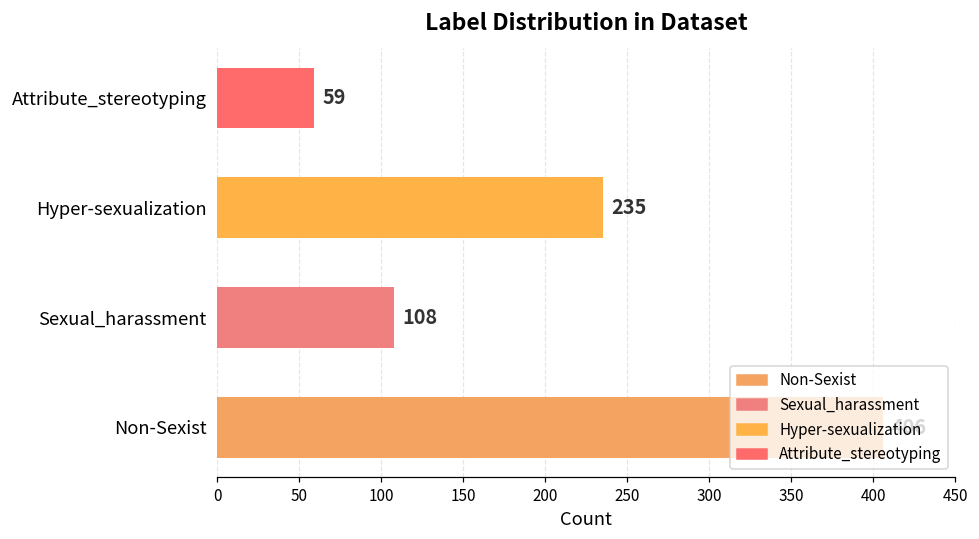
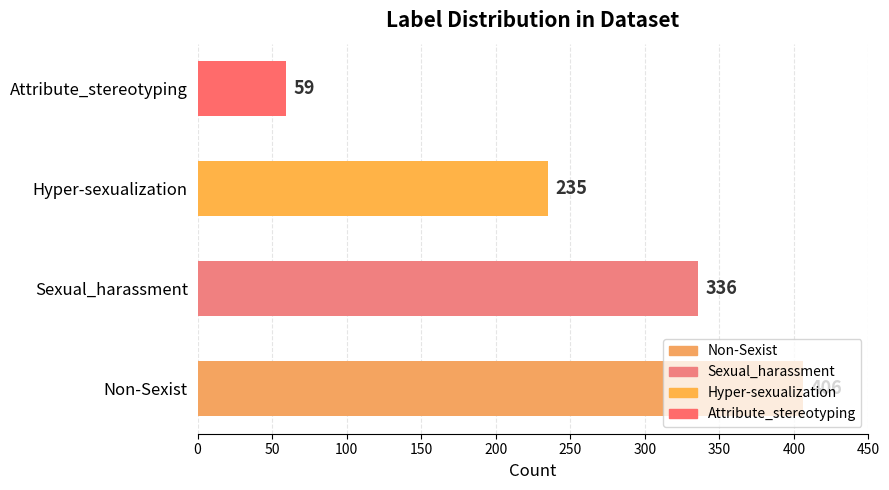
Sexual_harassment: 108 -> 336
